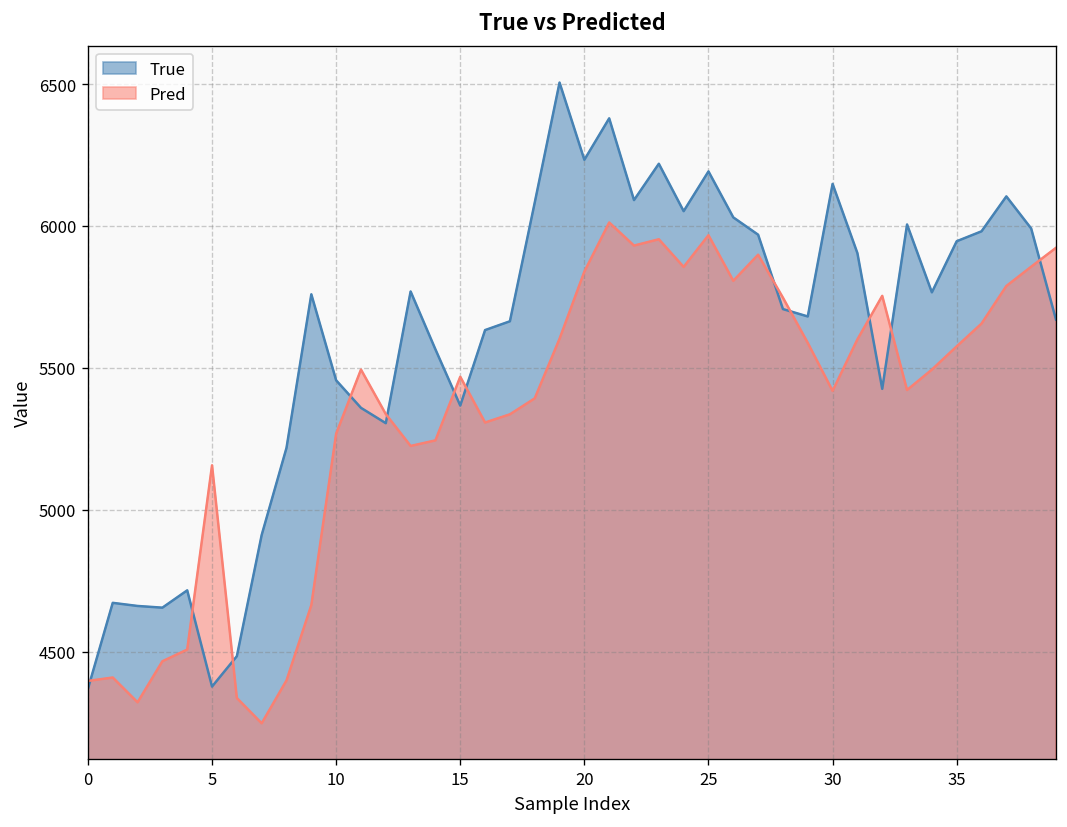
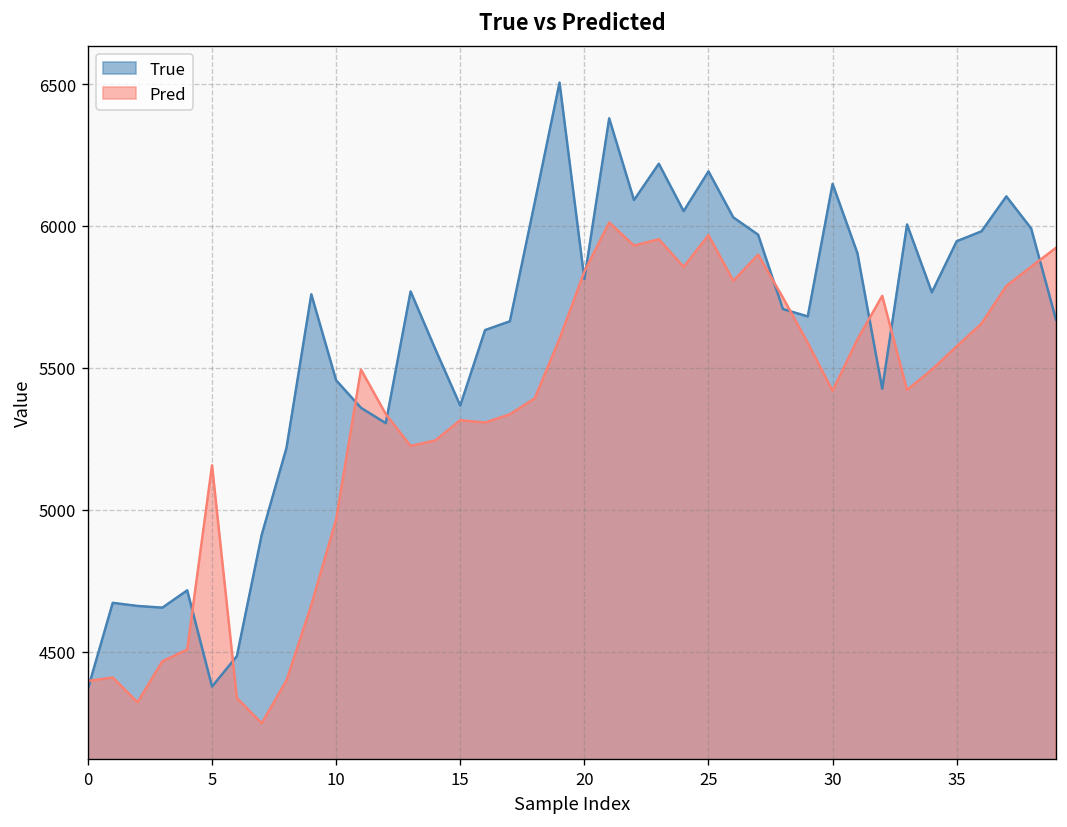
Pred, 10: 5270 -> 4970
Pred, 15: 5470 -> 5320
True, 20: 6230 -> 5810
